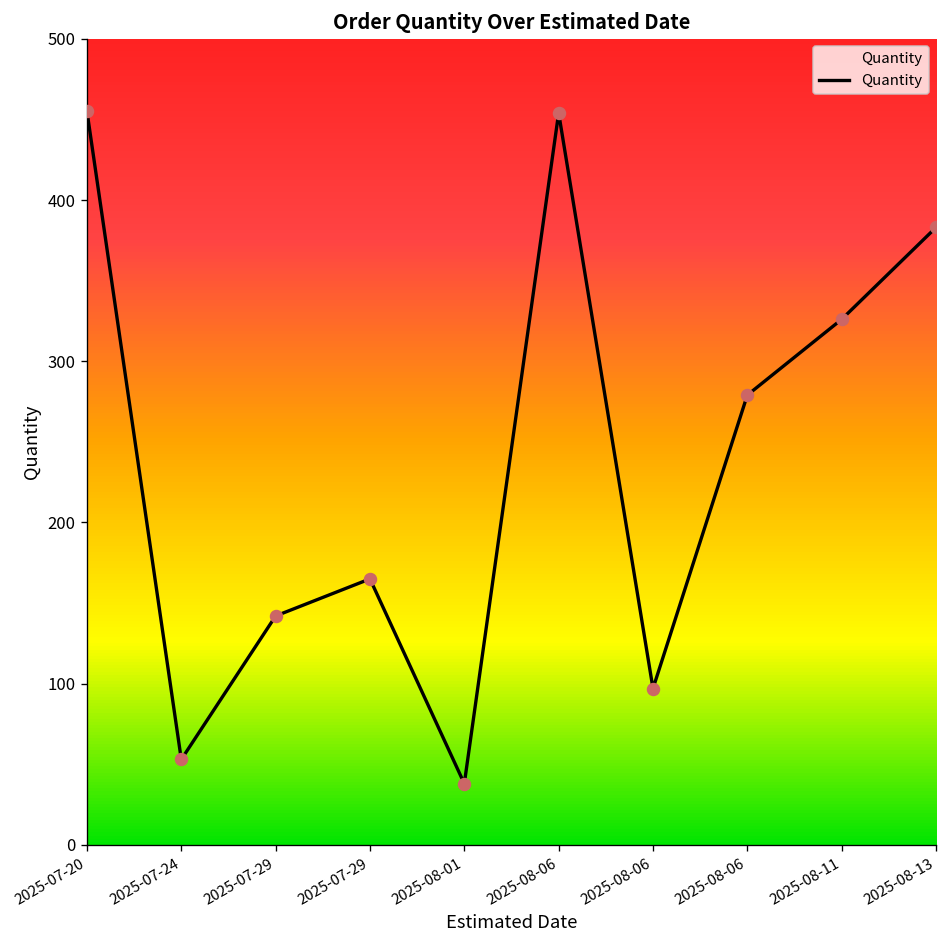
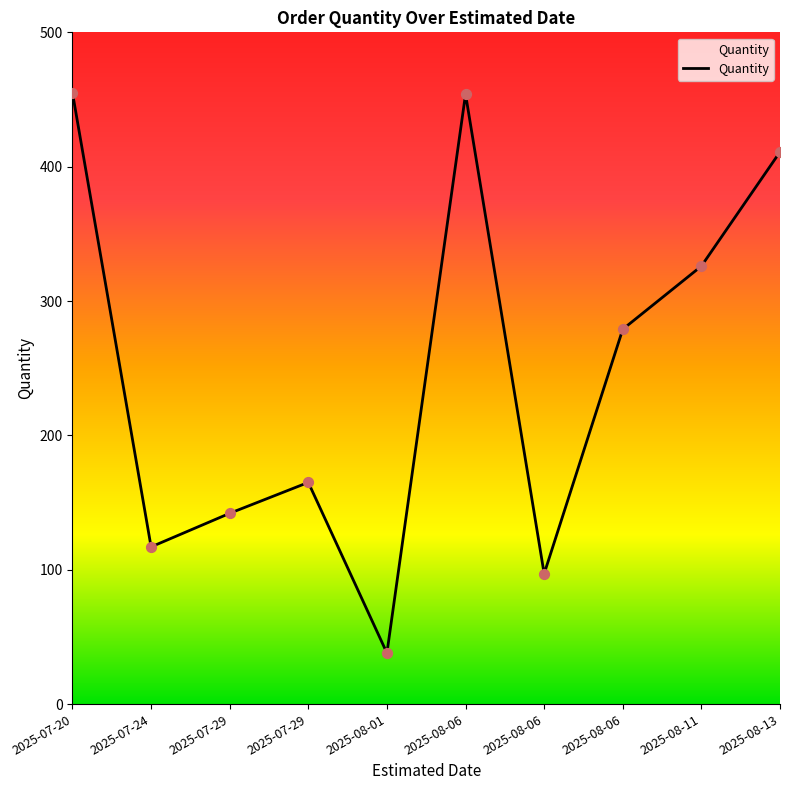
2025-07-24: 53 -> 117
2025-08-13: 383 -> 411
